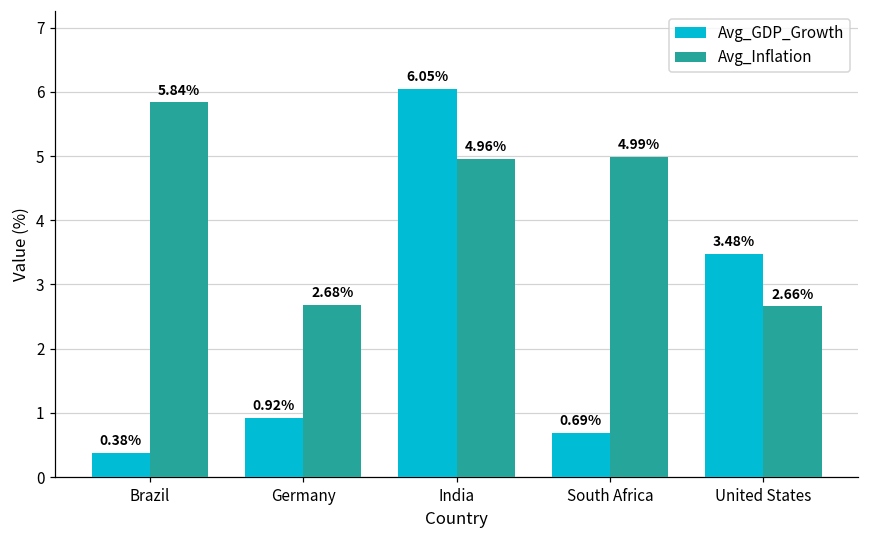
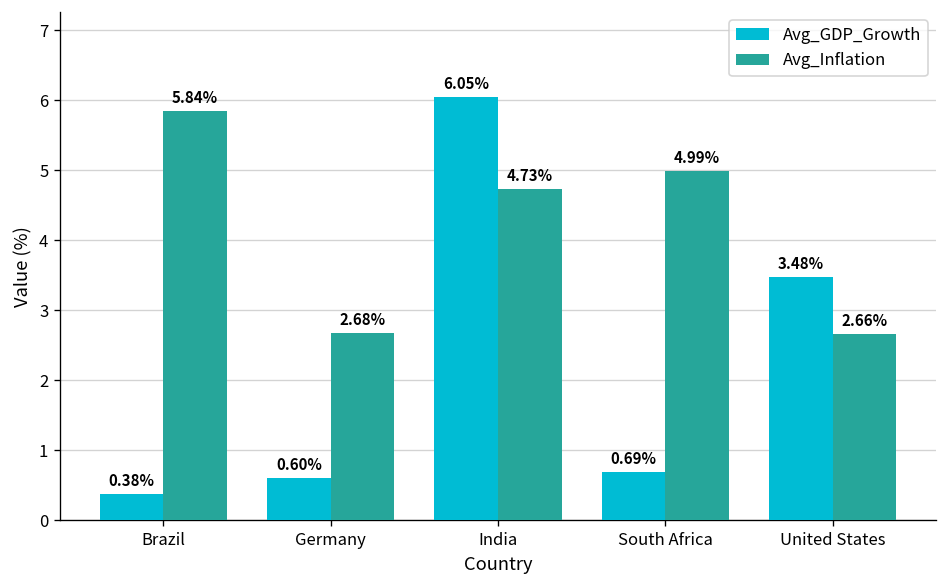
Avg_GDP_Growth, Germany: 0.92% -> 0.60%
Avg_Inflation, India: 4.96% -> 4.73%
